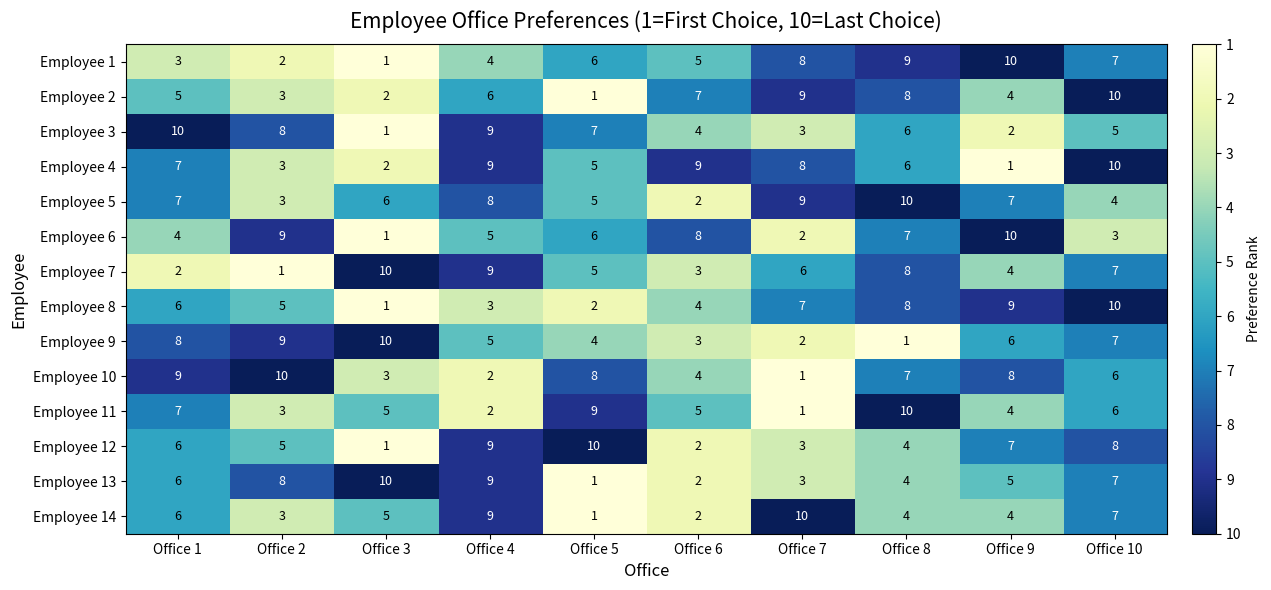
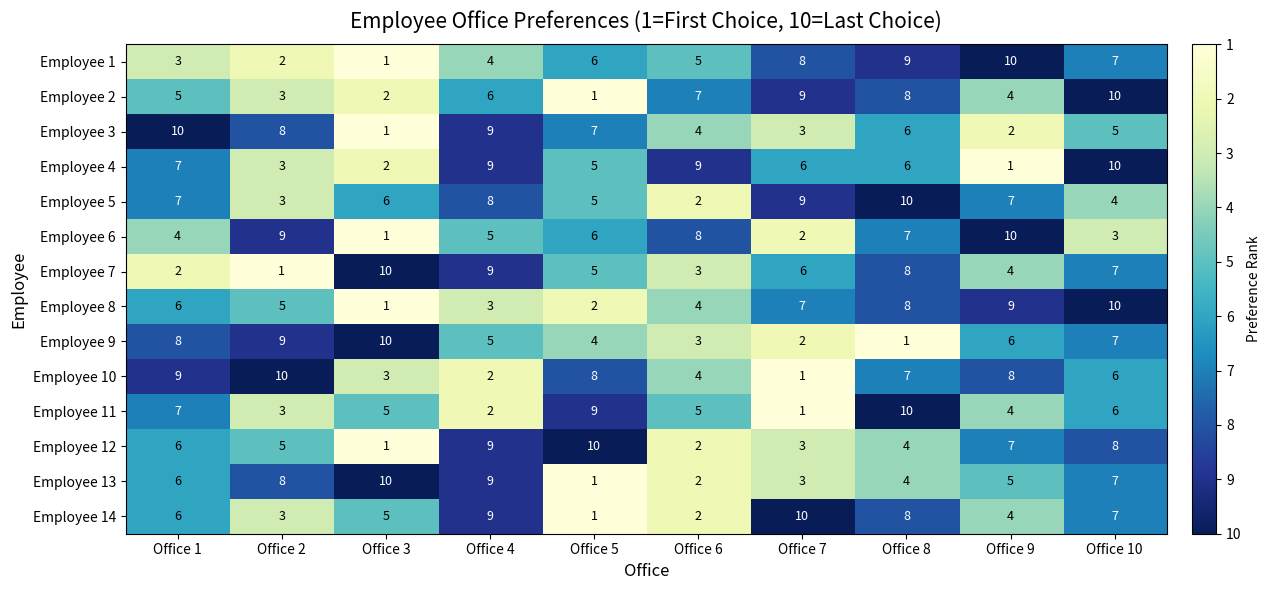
Employee 4, Office 7: 8 -> 6
Employee 14, Office 8: 4 -> 8
